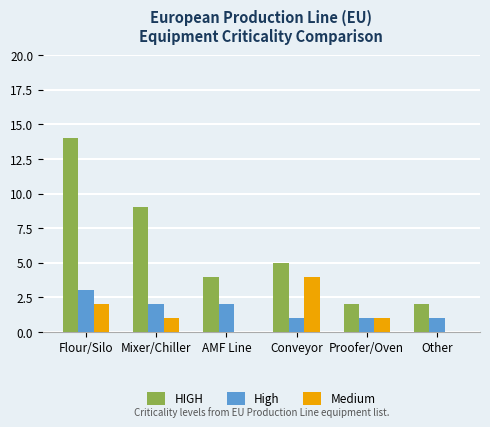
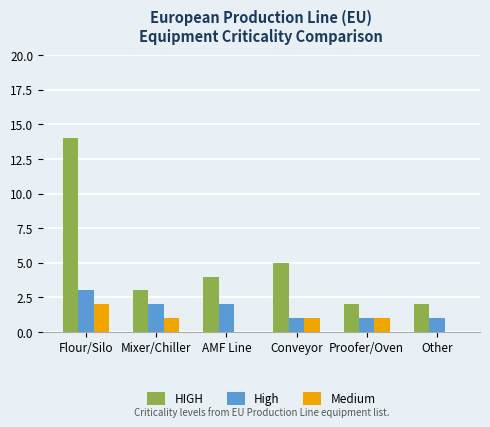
HIGH, Mixer/Chiller: 9 -> 3
Medium, Conveyor: 4 -> 1
